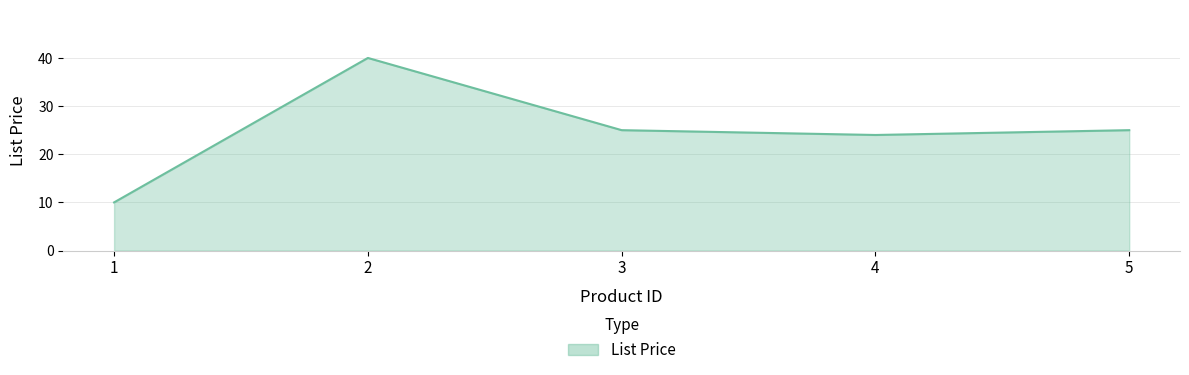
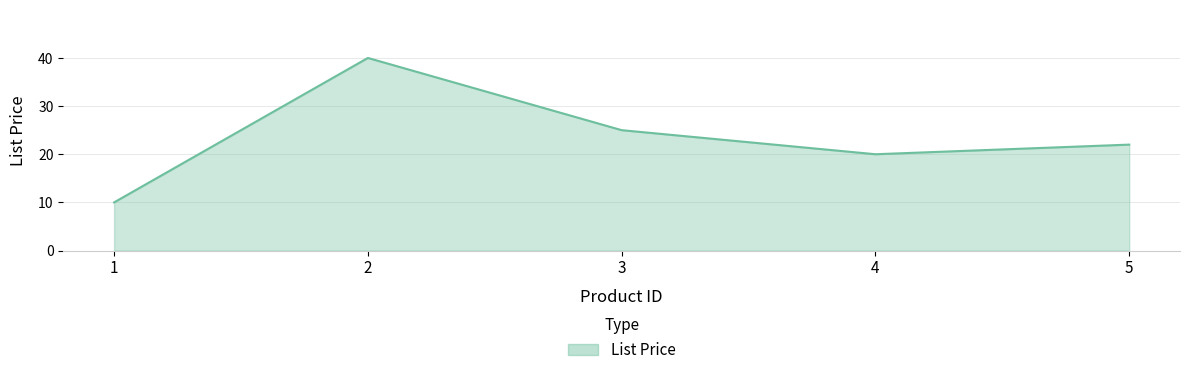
4: 24 -> 20
5: 25 -> 22
